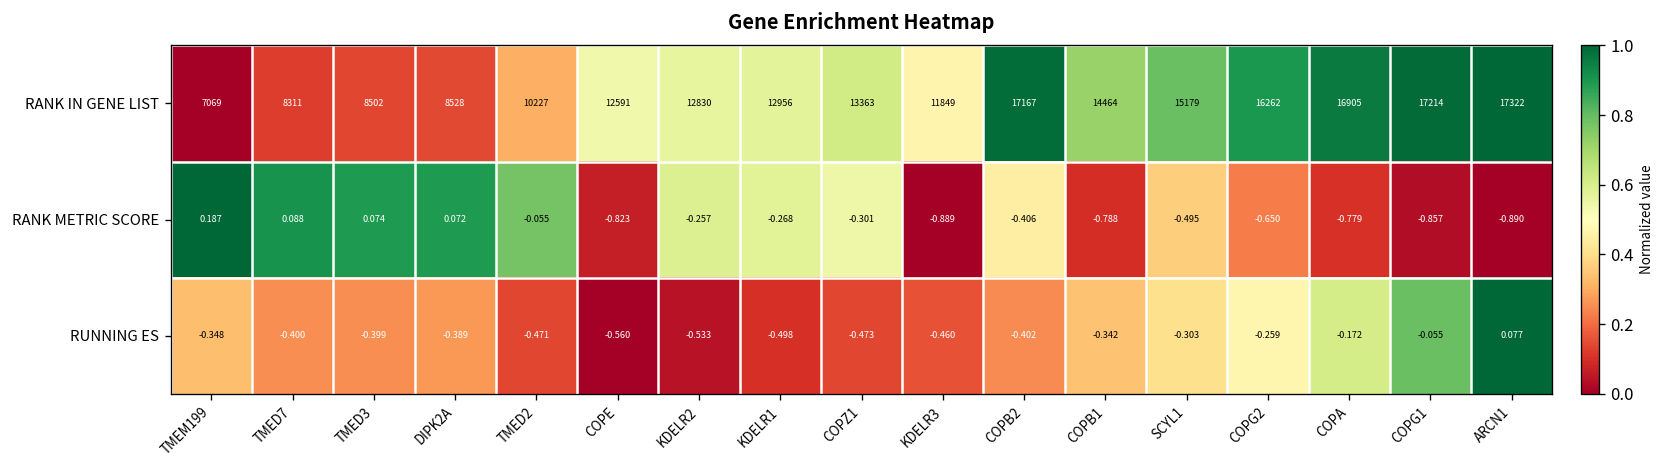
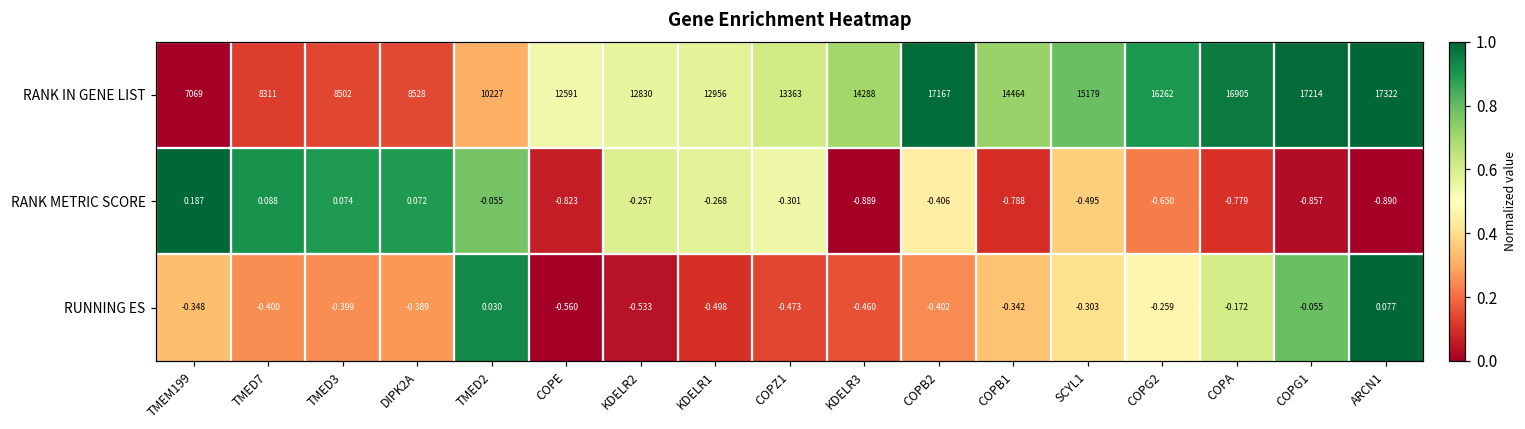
RANK IN GENE LIST, KDELR3: 11849 -> 14288
RUNNING ES, TMED2: -0.471 -> 0.030
